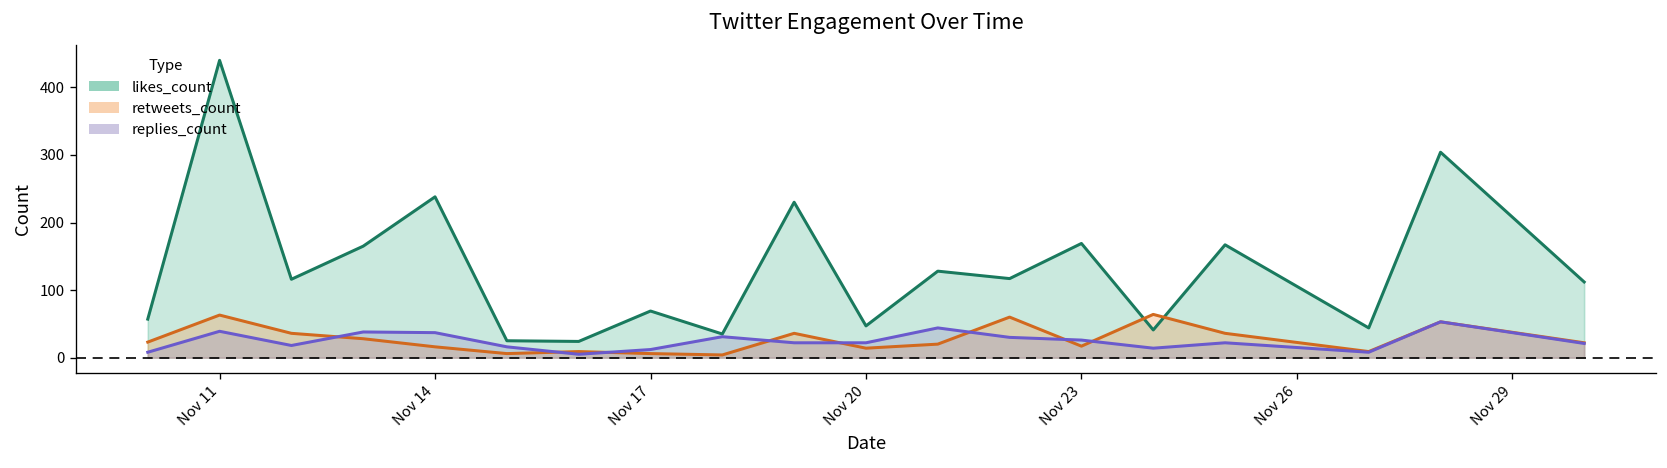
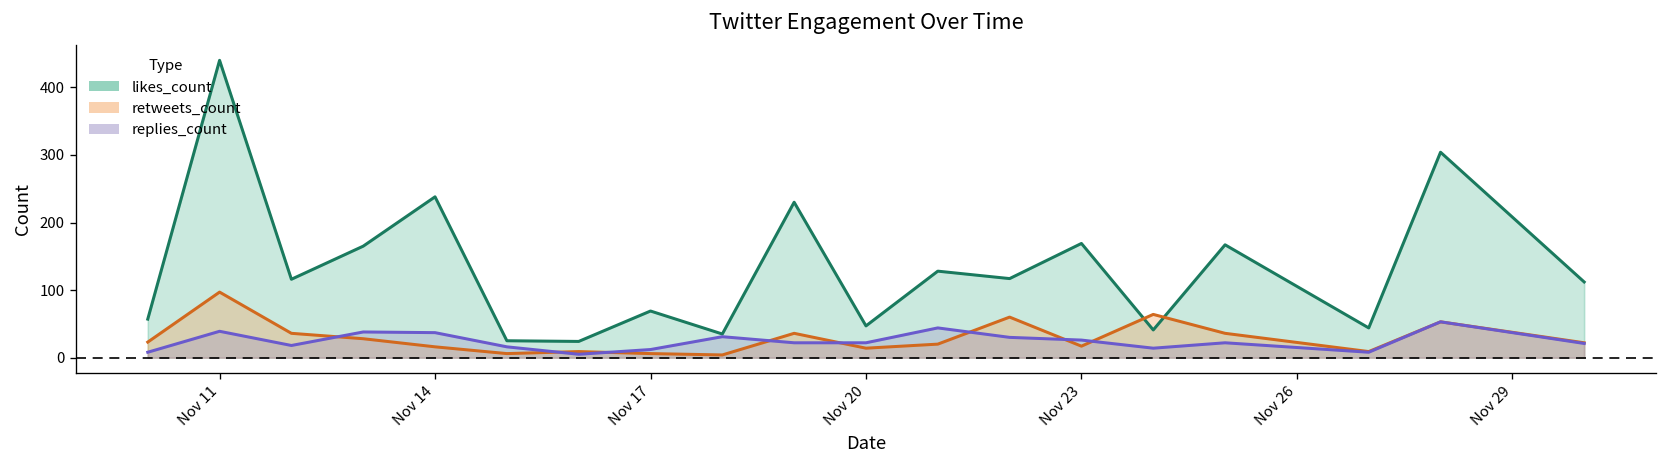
retweets_count, Nov 11: 60 -> 100
